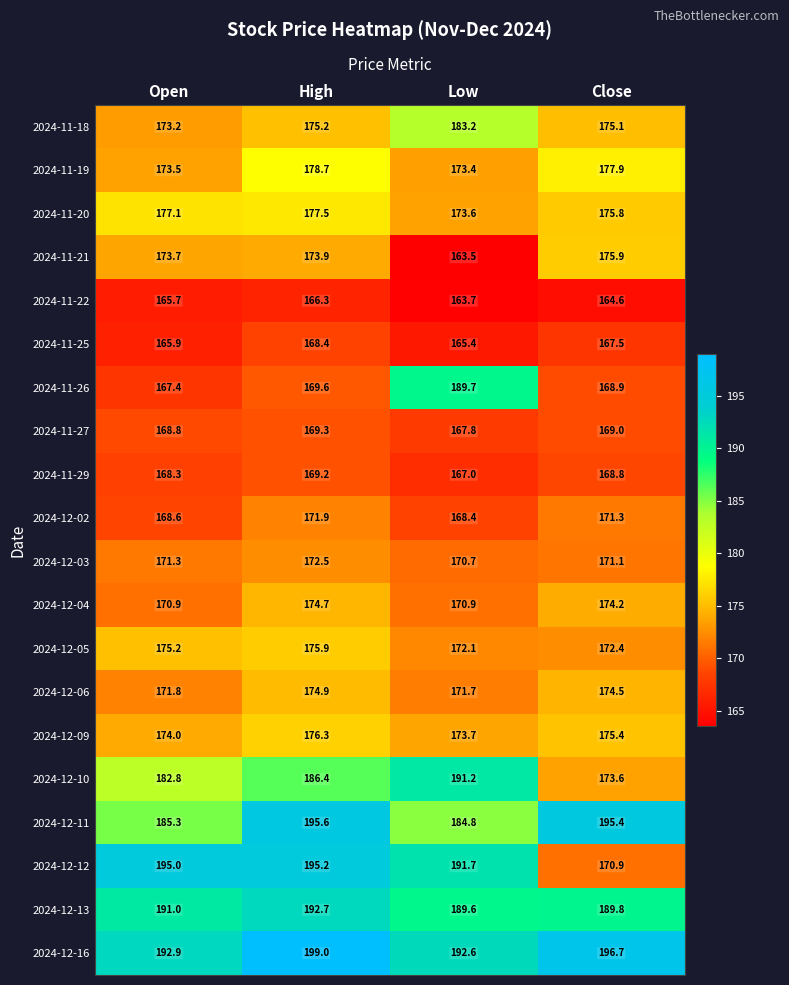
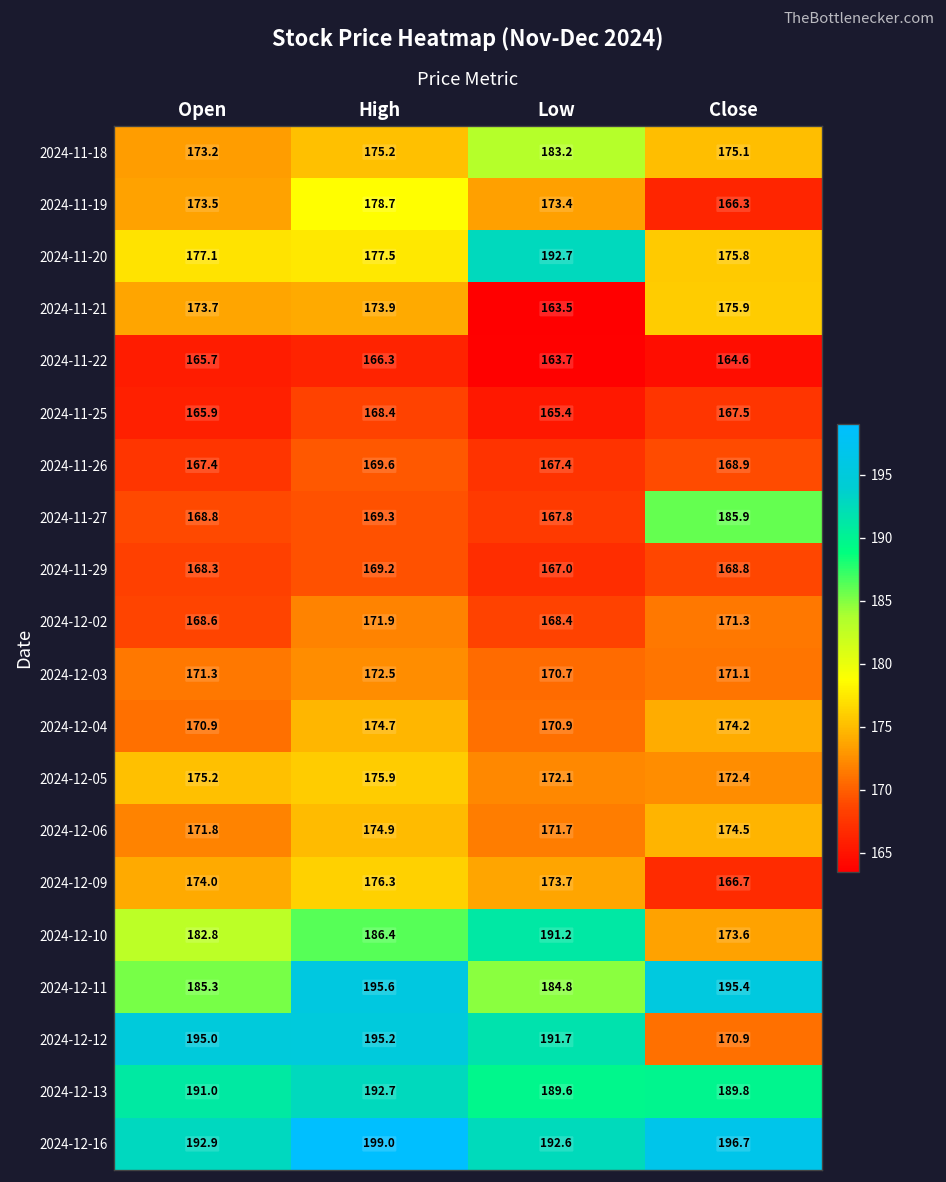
2024-11-19, Close: 177.9 -> 166.3
2024-11-20, Low: 173.6 -> 192.7
2024-11-26, Low: 189.7 -> 167.4
2024-11-27, Close: 169.0 -> 185.9
2024-12-09, Close: 175.4 -> 166.7
